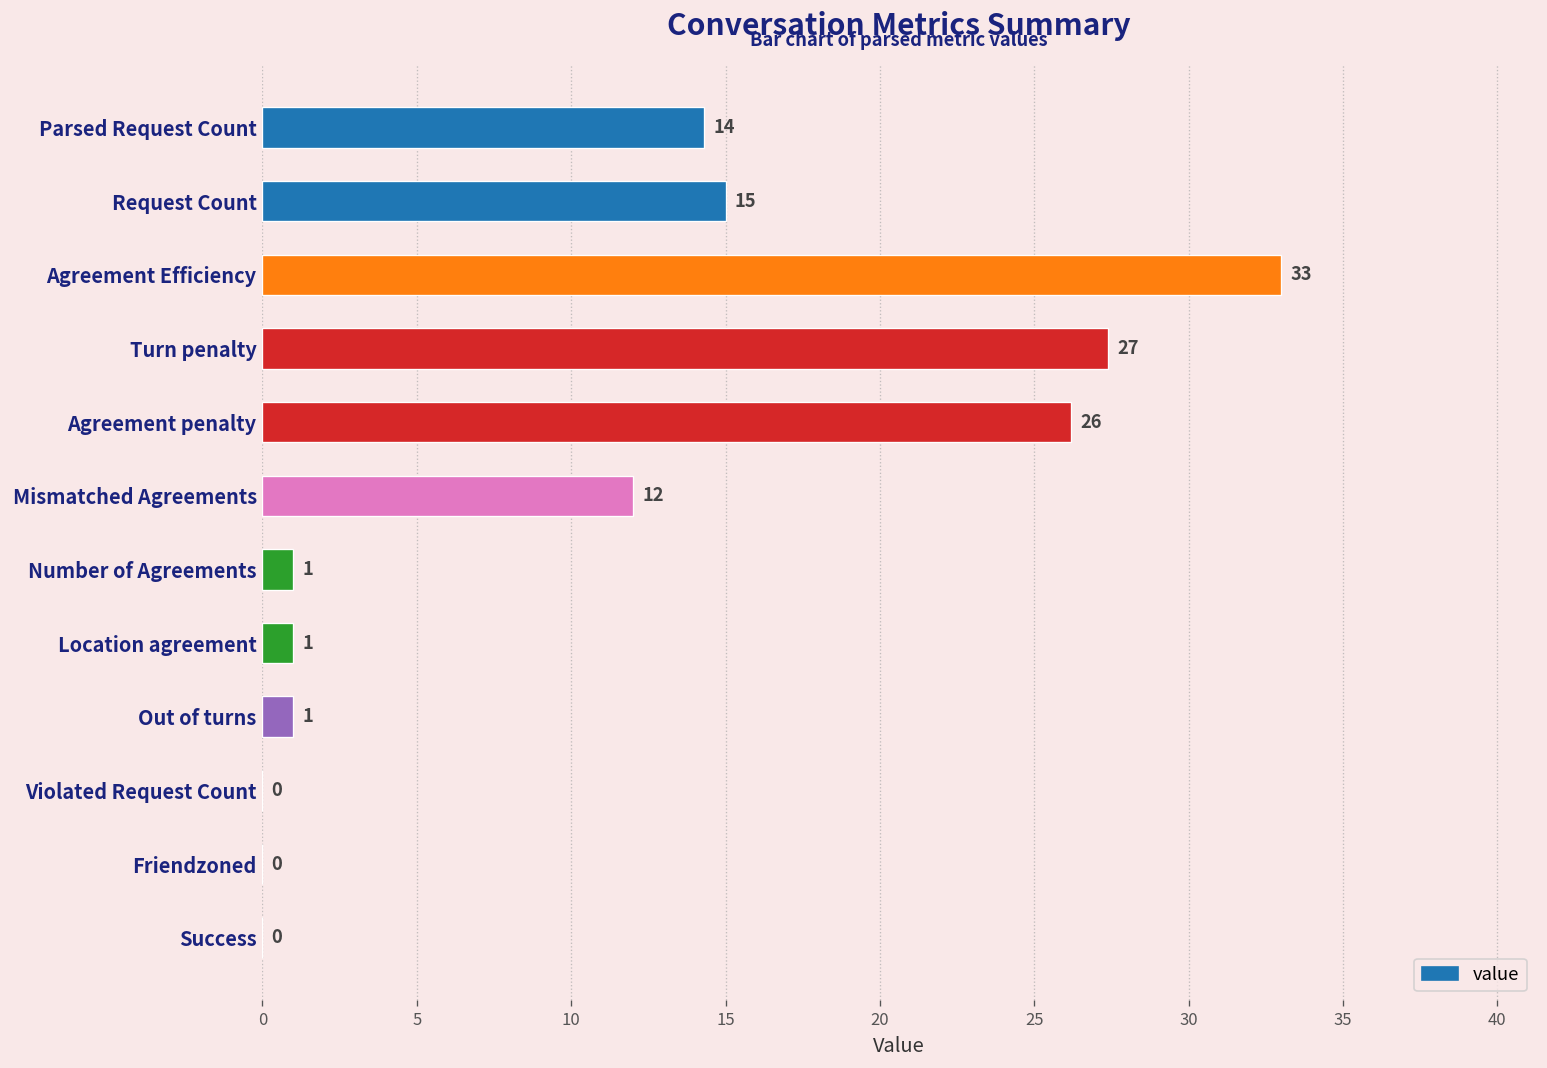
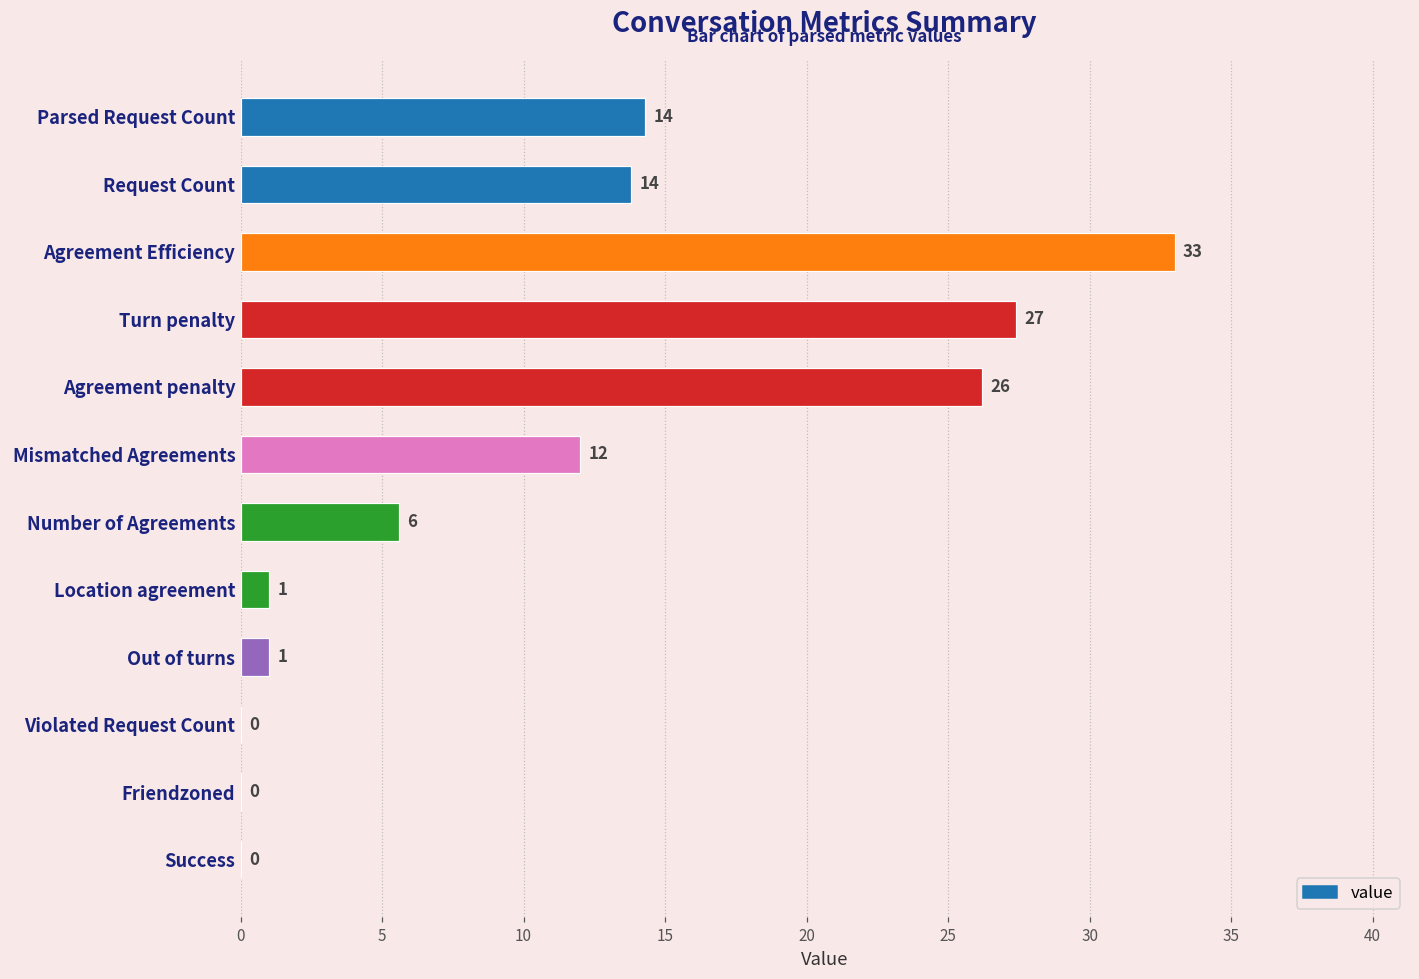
Request Count: 15 -> 14
Number of Agreements: 1 -> 6
